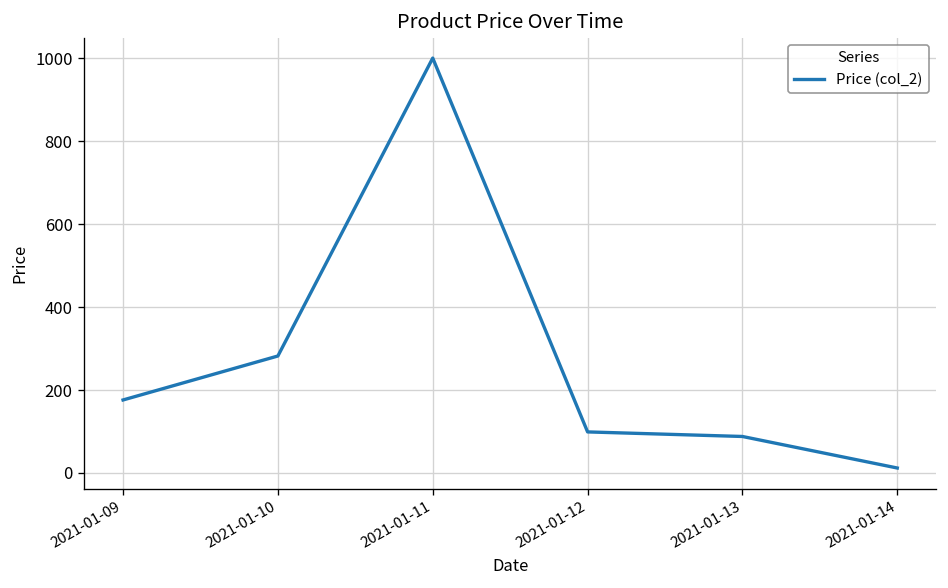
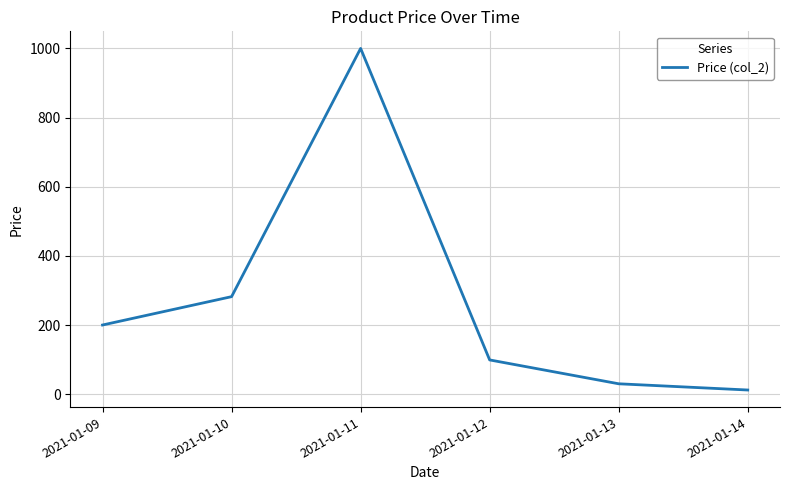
2021-01-09: 180 -> 200
2021-01-13: 90 -> 30
